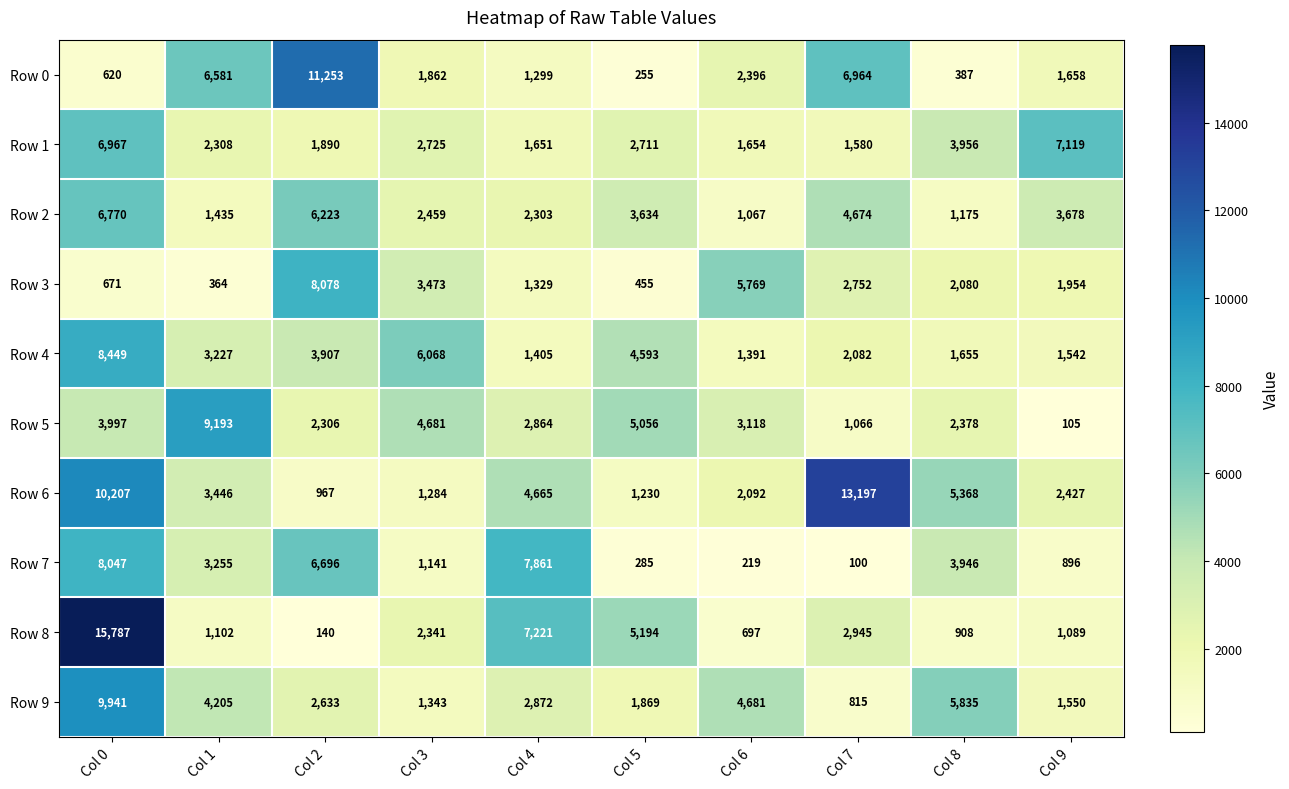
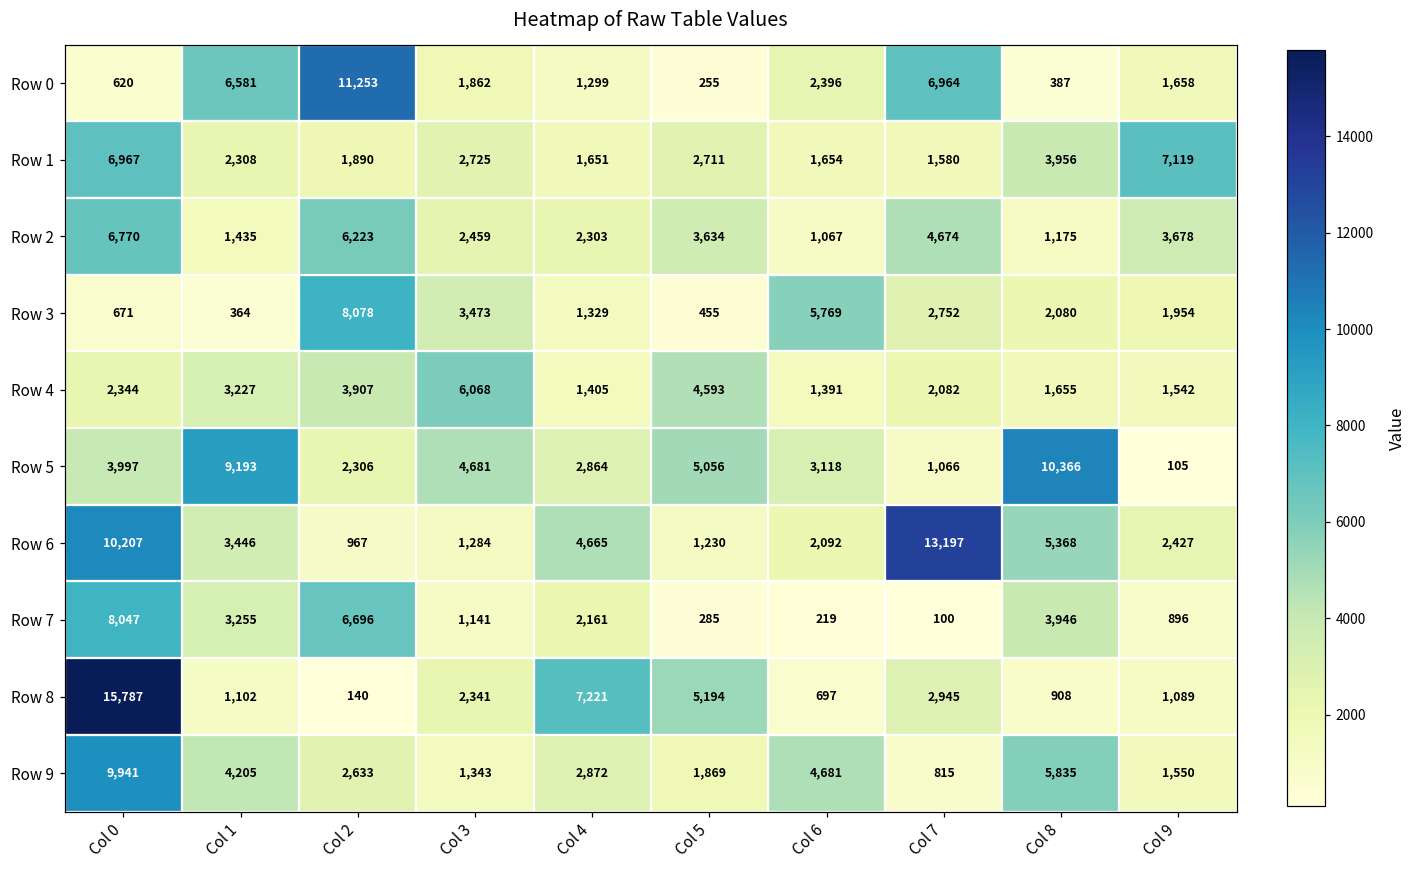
Row 4, Col 0: 8,449 -> 2,344
Row 5, Col 8: 2,378 -> 10,366
Row 7, Col 4: 7,861 -> 2,161
